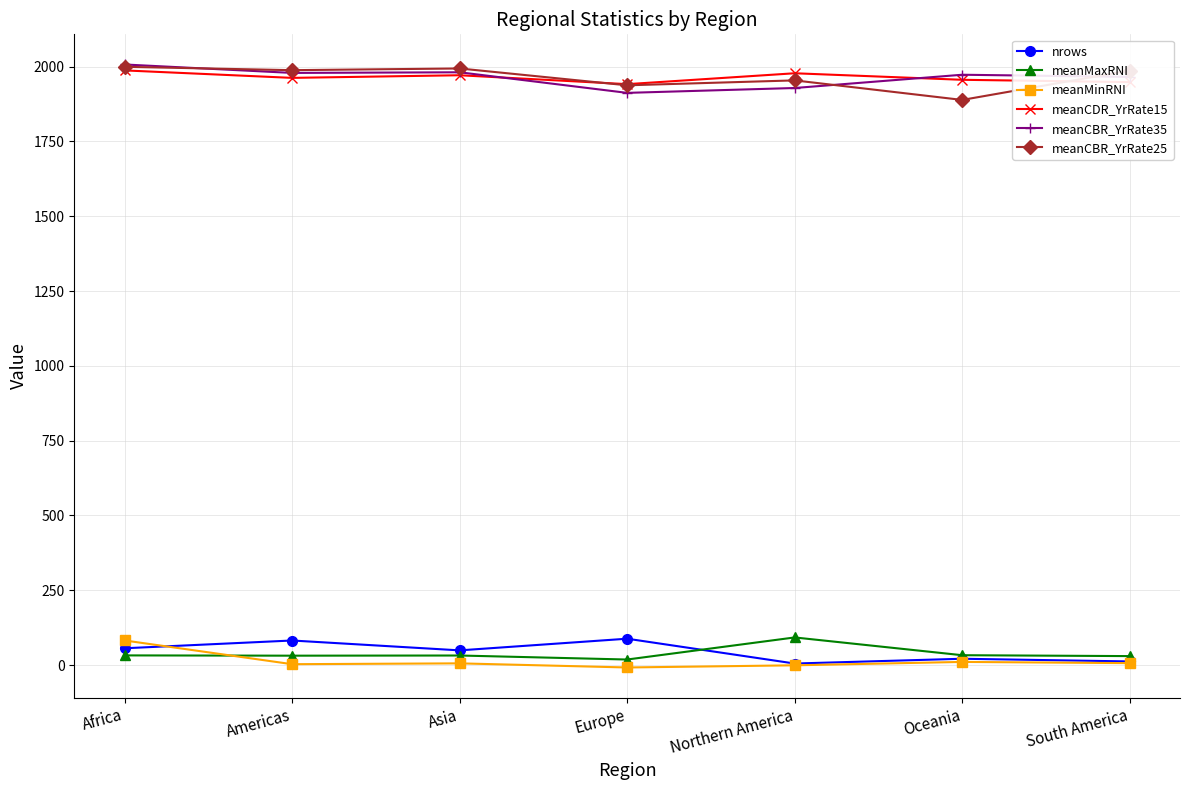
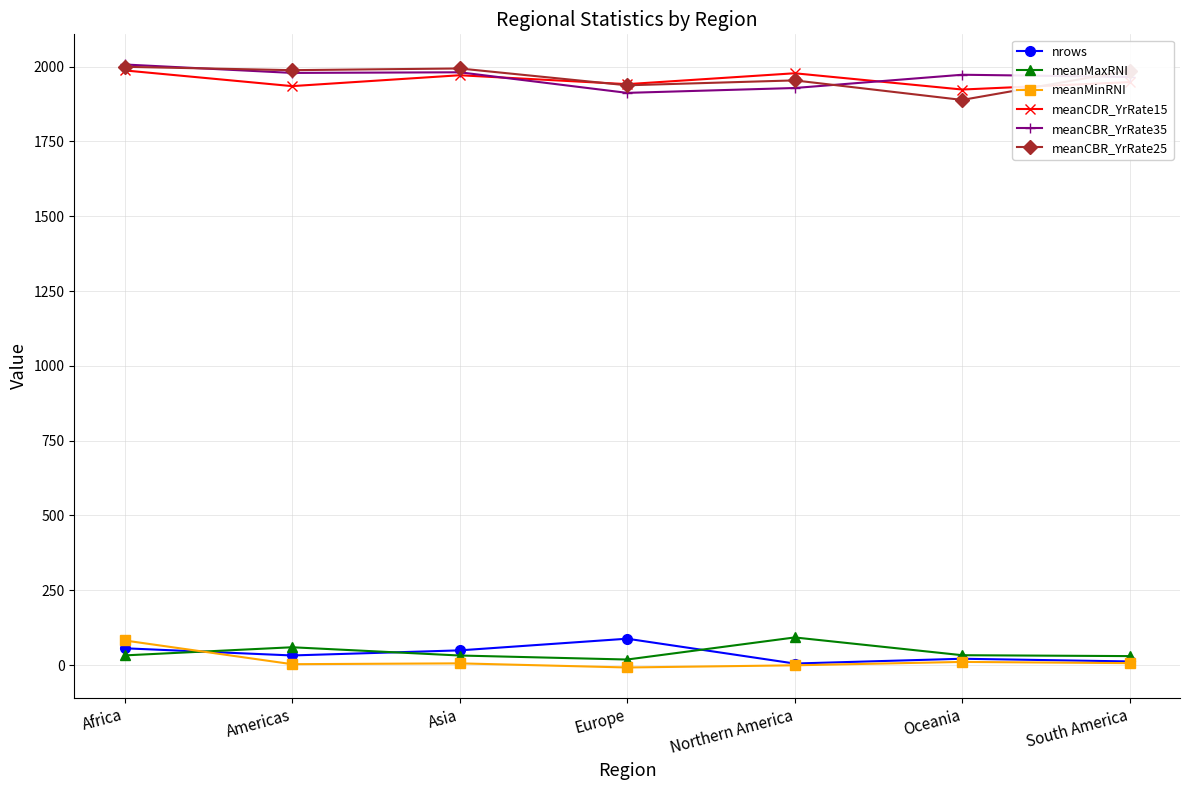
nrows, Americas: 80 -> 30
meanMaxRNI, Americas: 30 -> 60
meanCDR_YrRate15, Americas: 1960 -> 1930
meanCDR_YrRate15, Oceania: 1960 -> 1920
